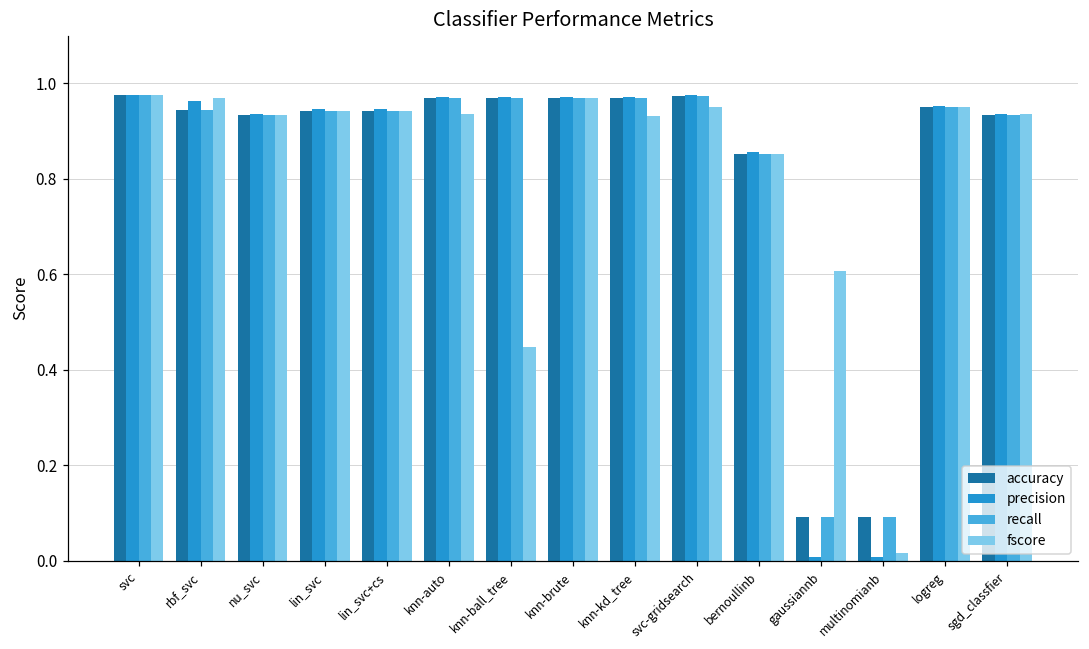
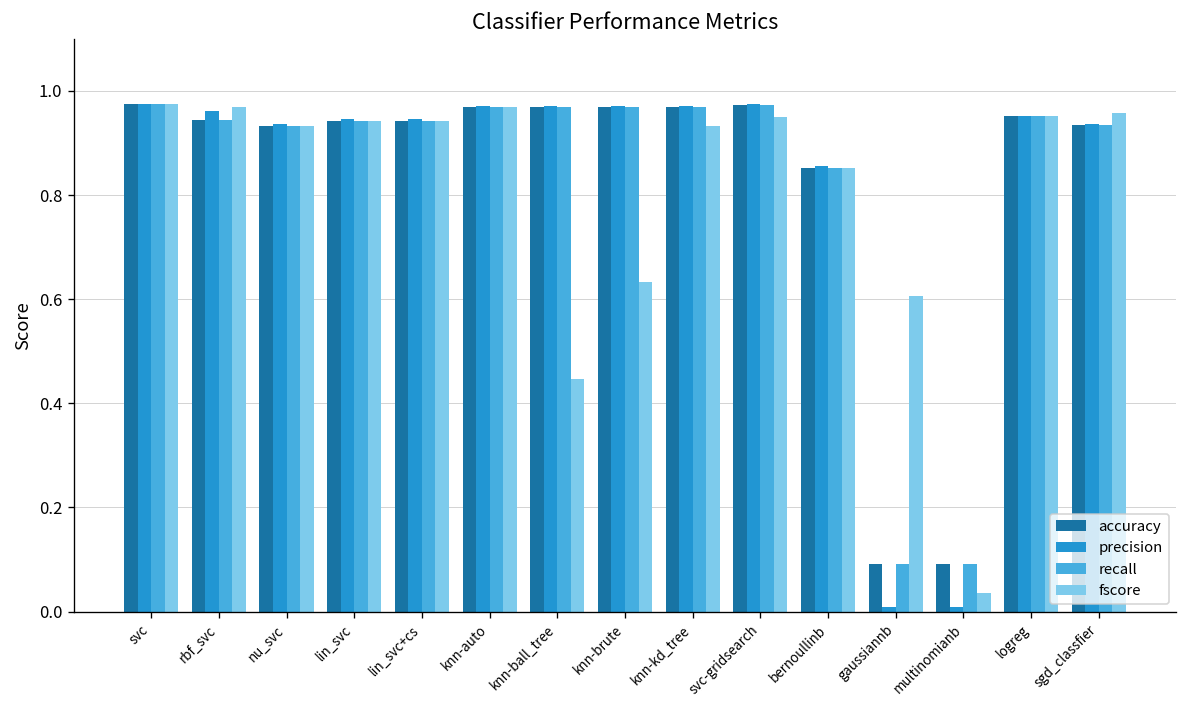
fscore, knn-auto: 0.93 -> 0.97
fscore, knn-brute: 0.97 -> 0.63
fscore, multinomianb: 0.02 -> 0.03
fscore, sgd_classfier: 0.93 -> 0.96
